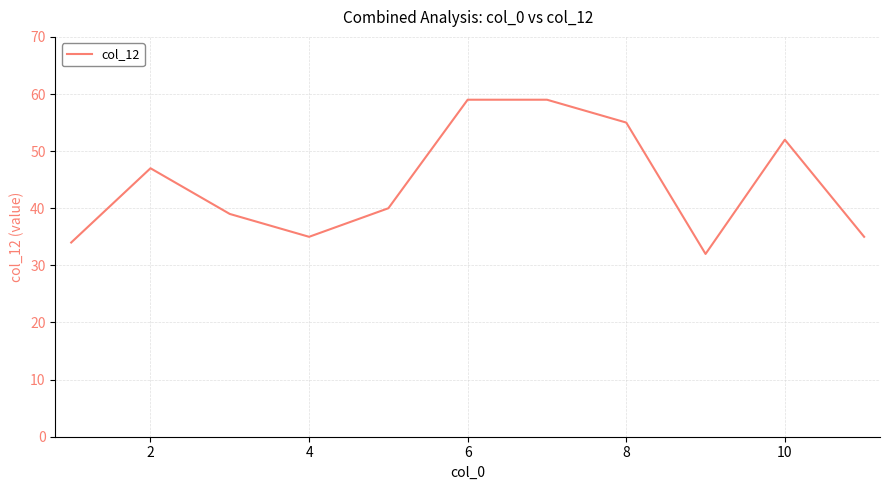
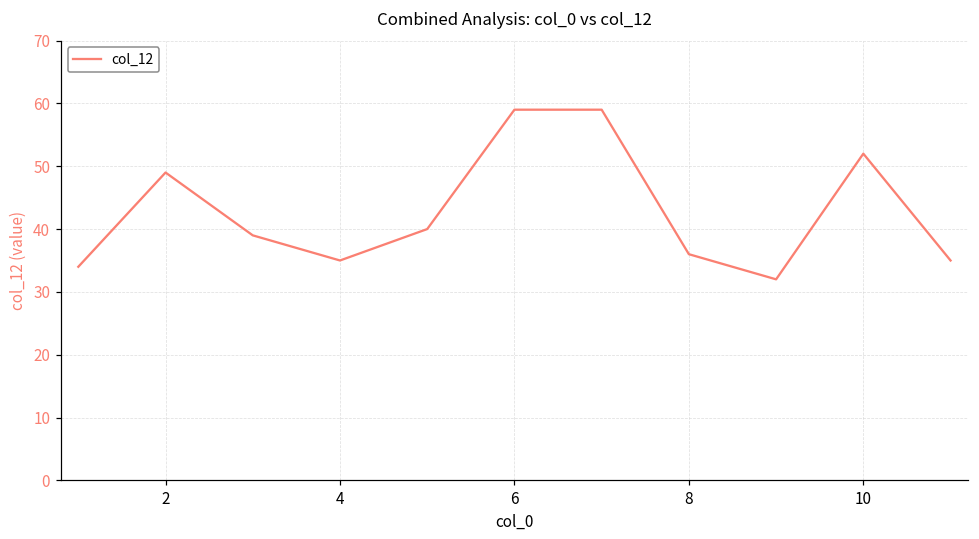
2: 47 -> 49
8: 55 -> 36
